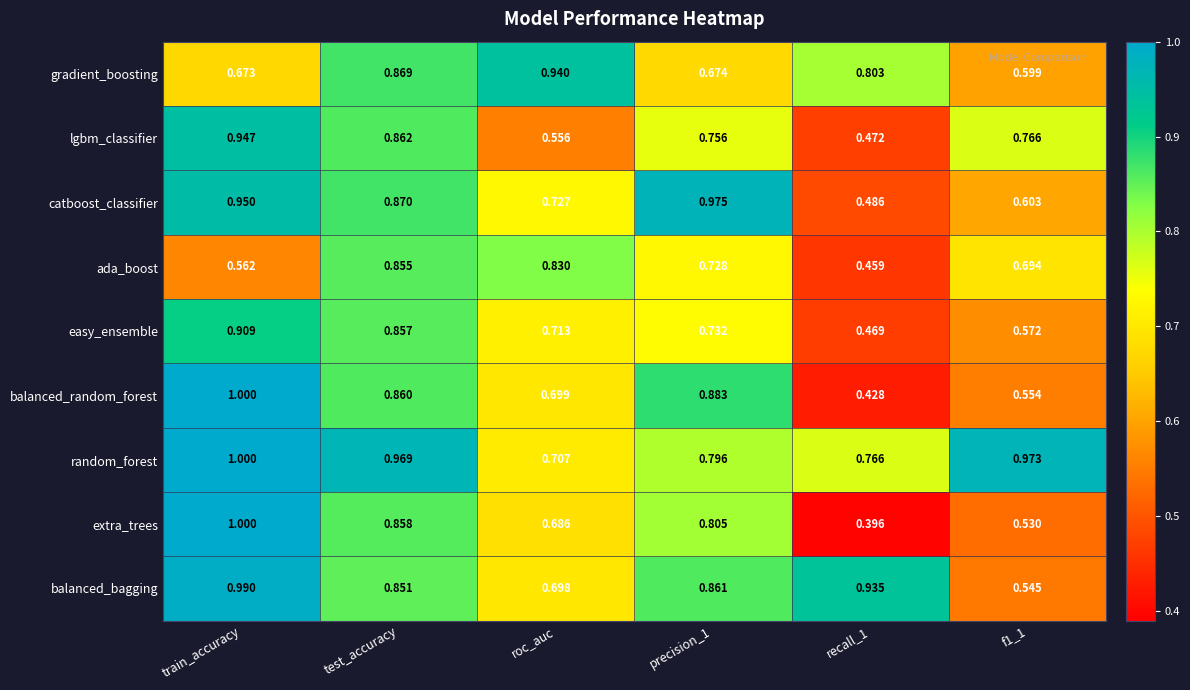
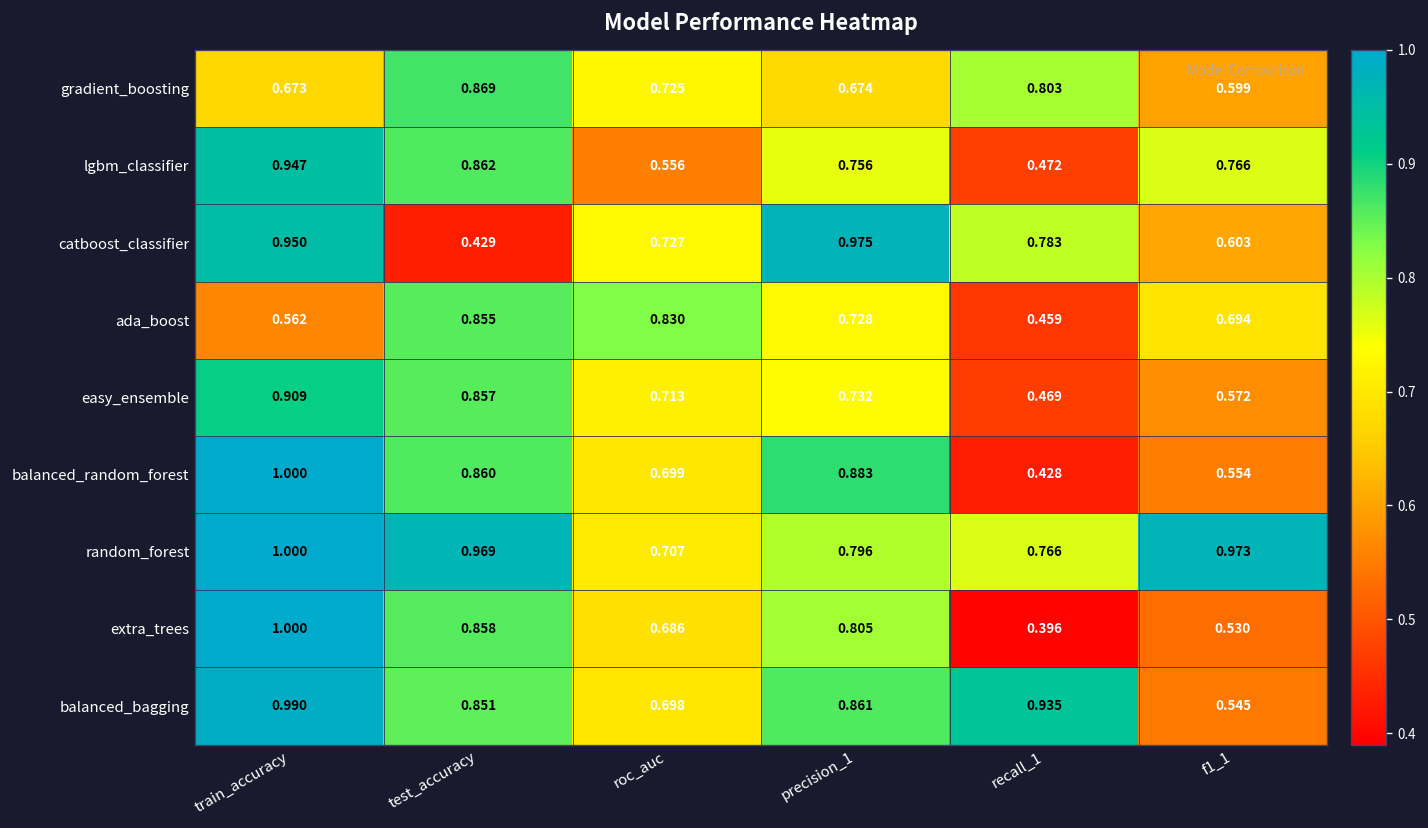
gradient_boosting, roc_auc: 0.940 -> 0.725
catboost_classifier, test_accuracy: 0.870 -> 0.429
catboost_classifier, recall_1: 0.486 -> 0.783
